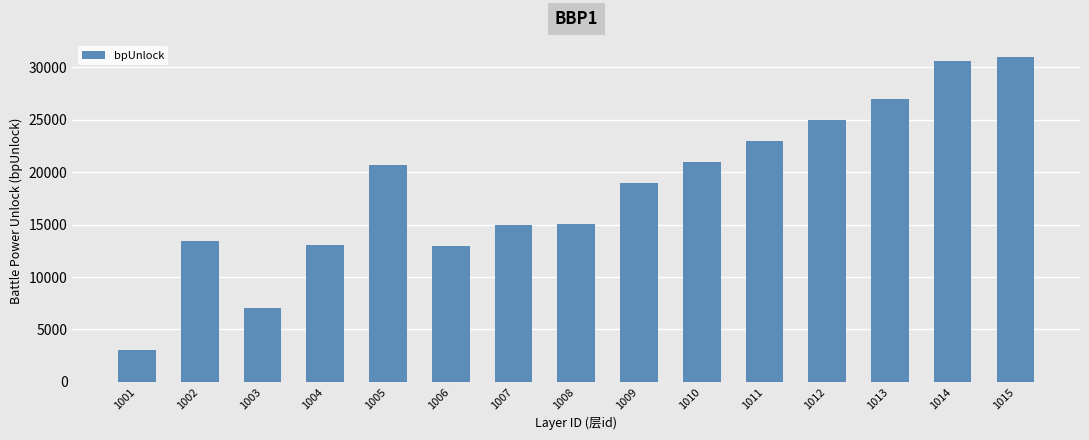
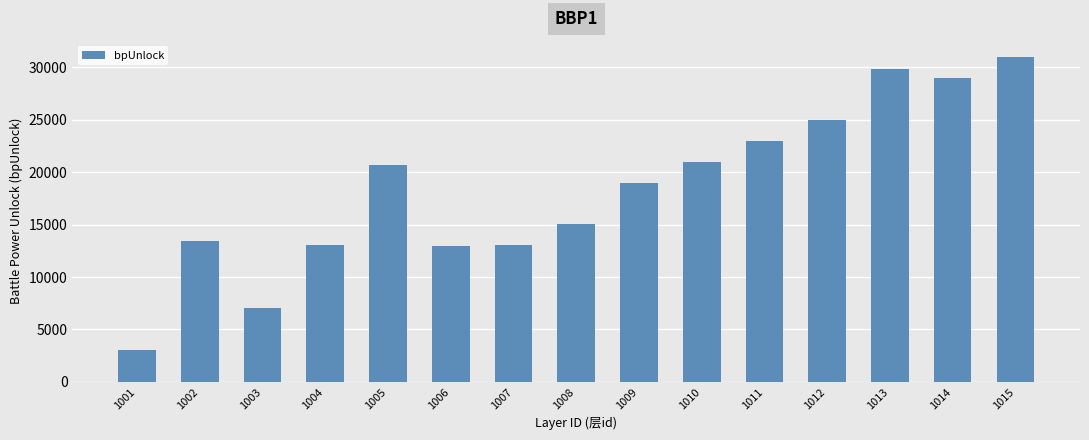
1007: 15000 -> 13000
1013: 27000 -> 29800
1014: 30600 -> 29000
